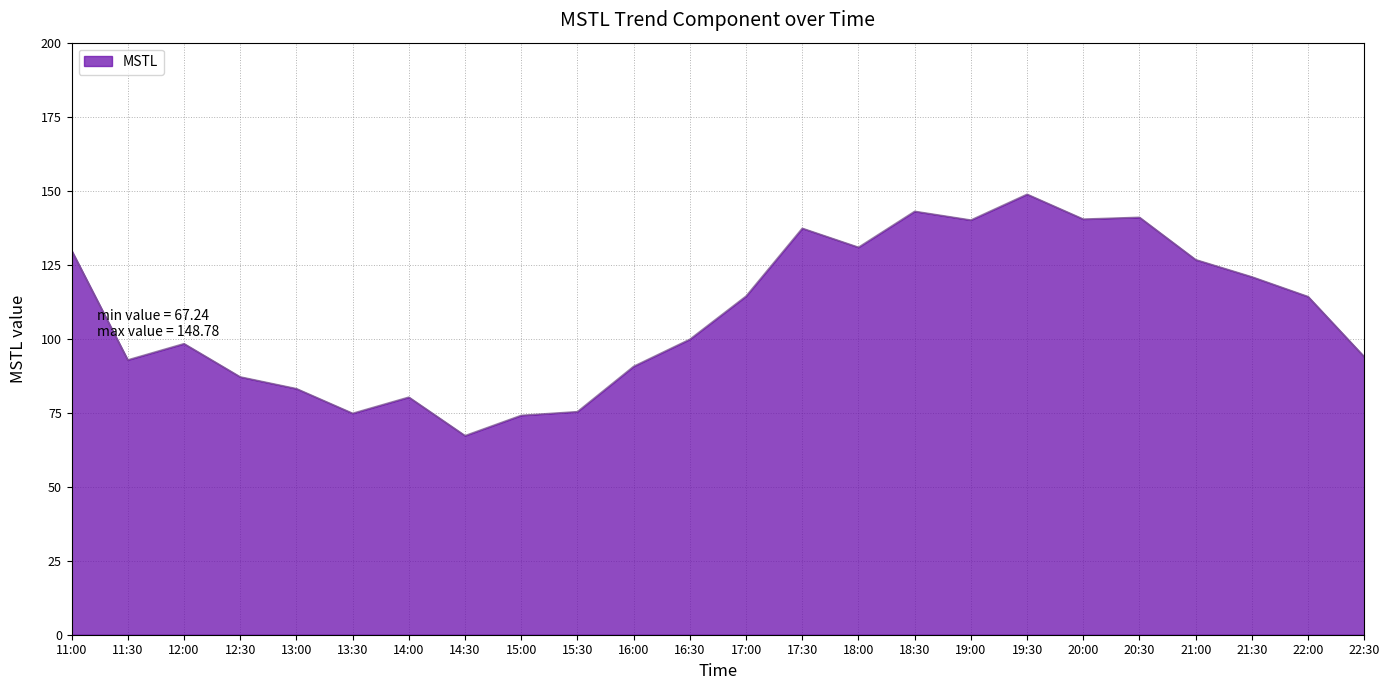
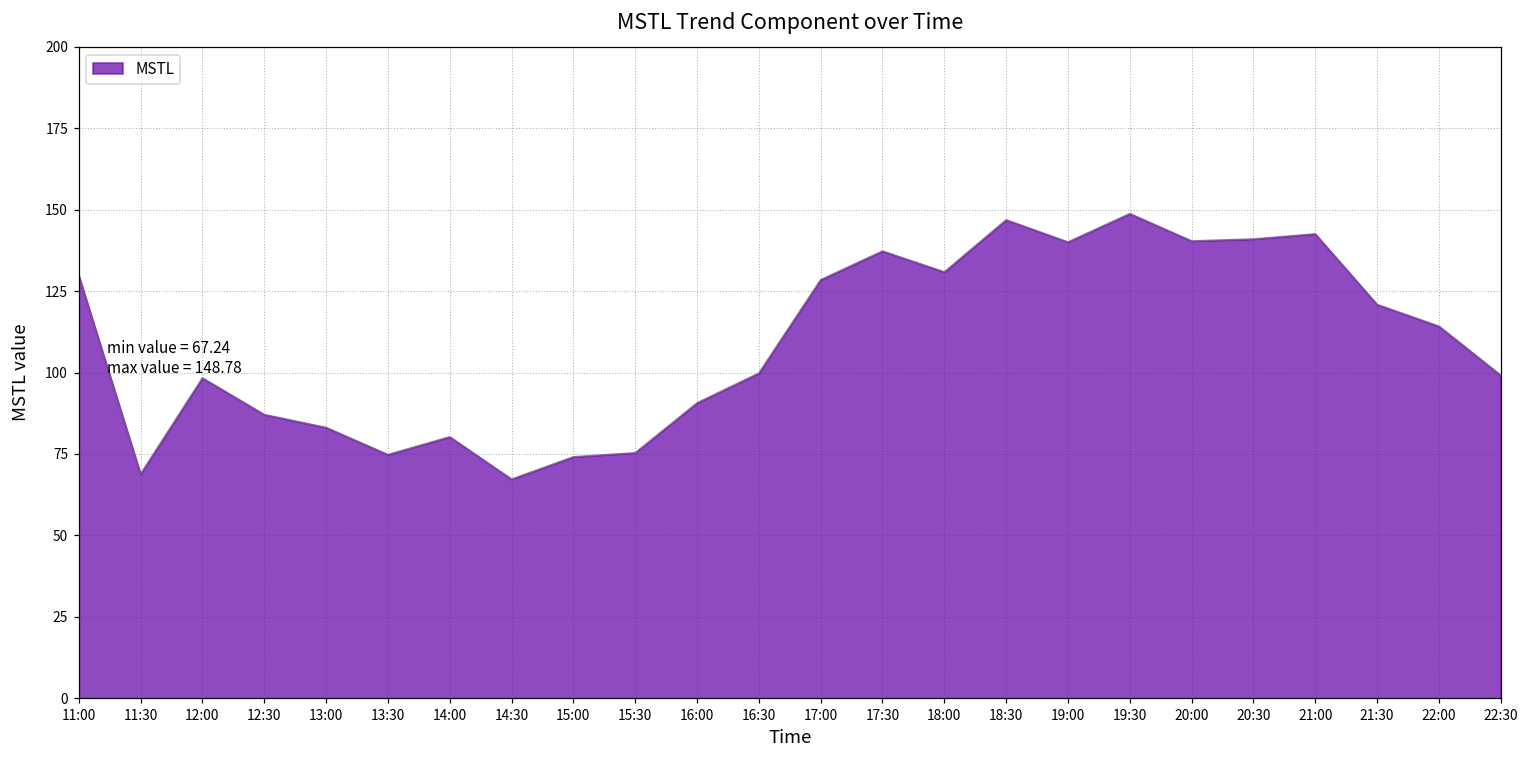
11:30: 93 -> 69
17:00: 114 -> 128
18:30: 143 -> 147
21:00: 127 -> 143
22:30: 94 -> 99
